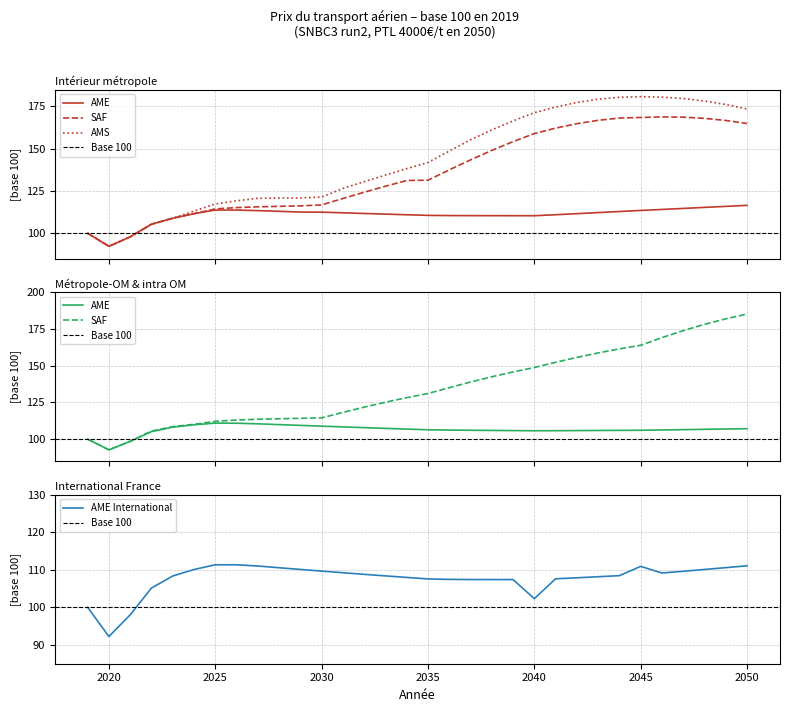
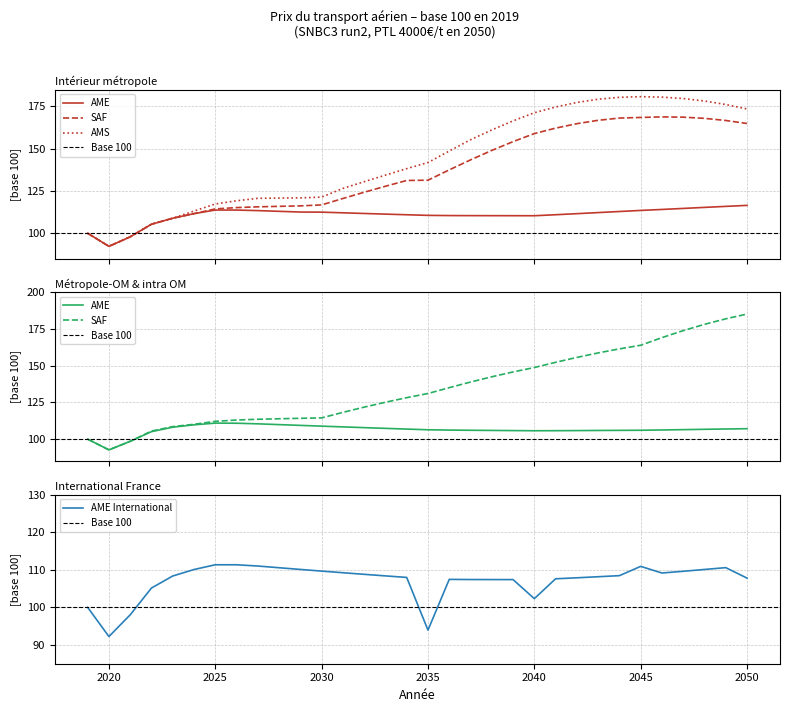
International France, 2035: 108 -> 94
International France, 2050: 111 -> 108
